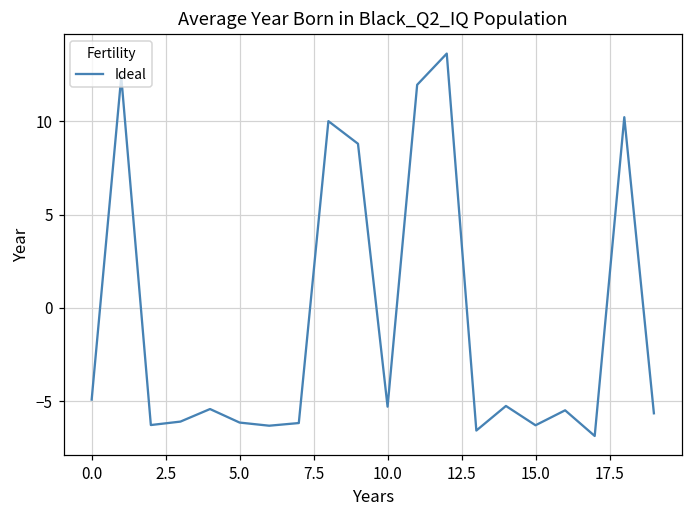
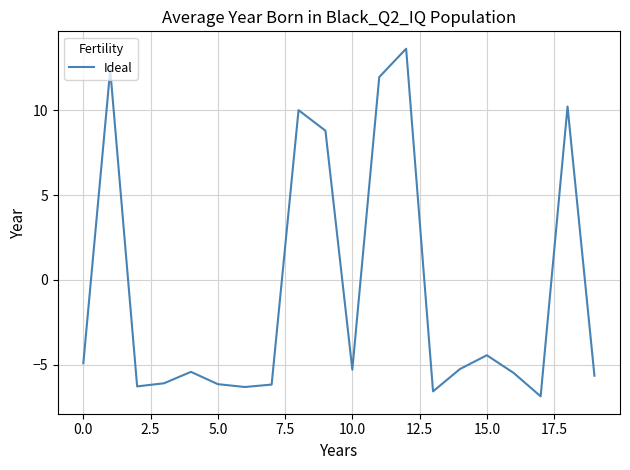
15.0: -6.3 -> -4.4
